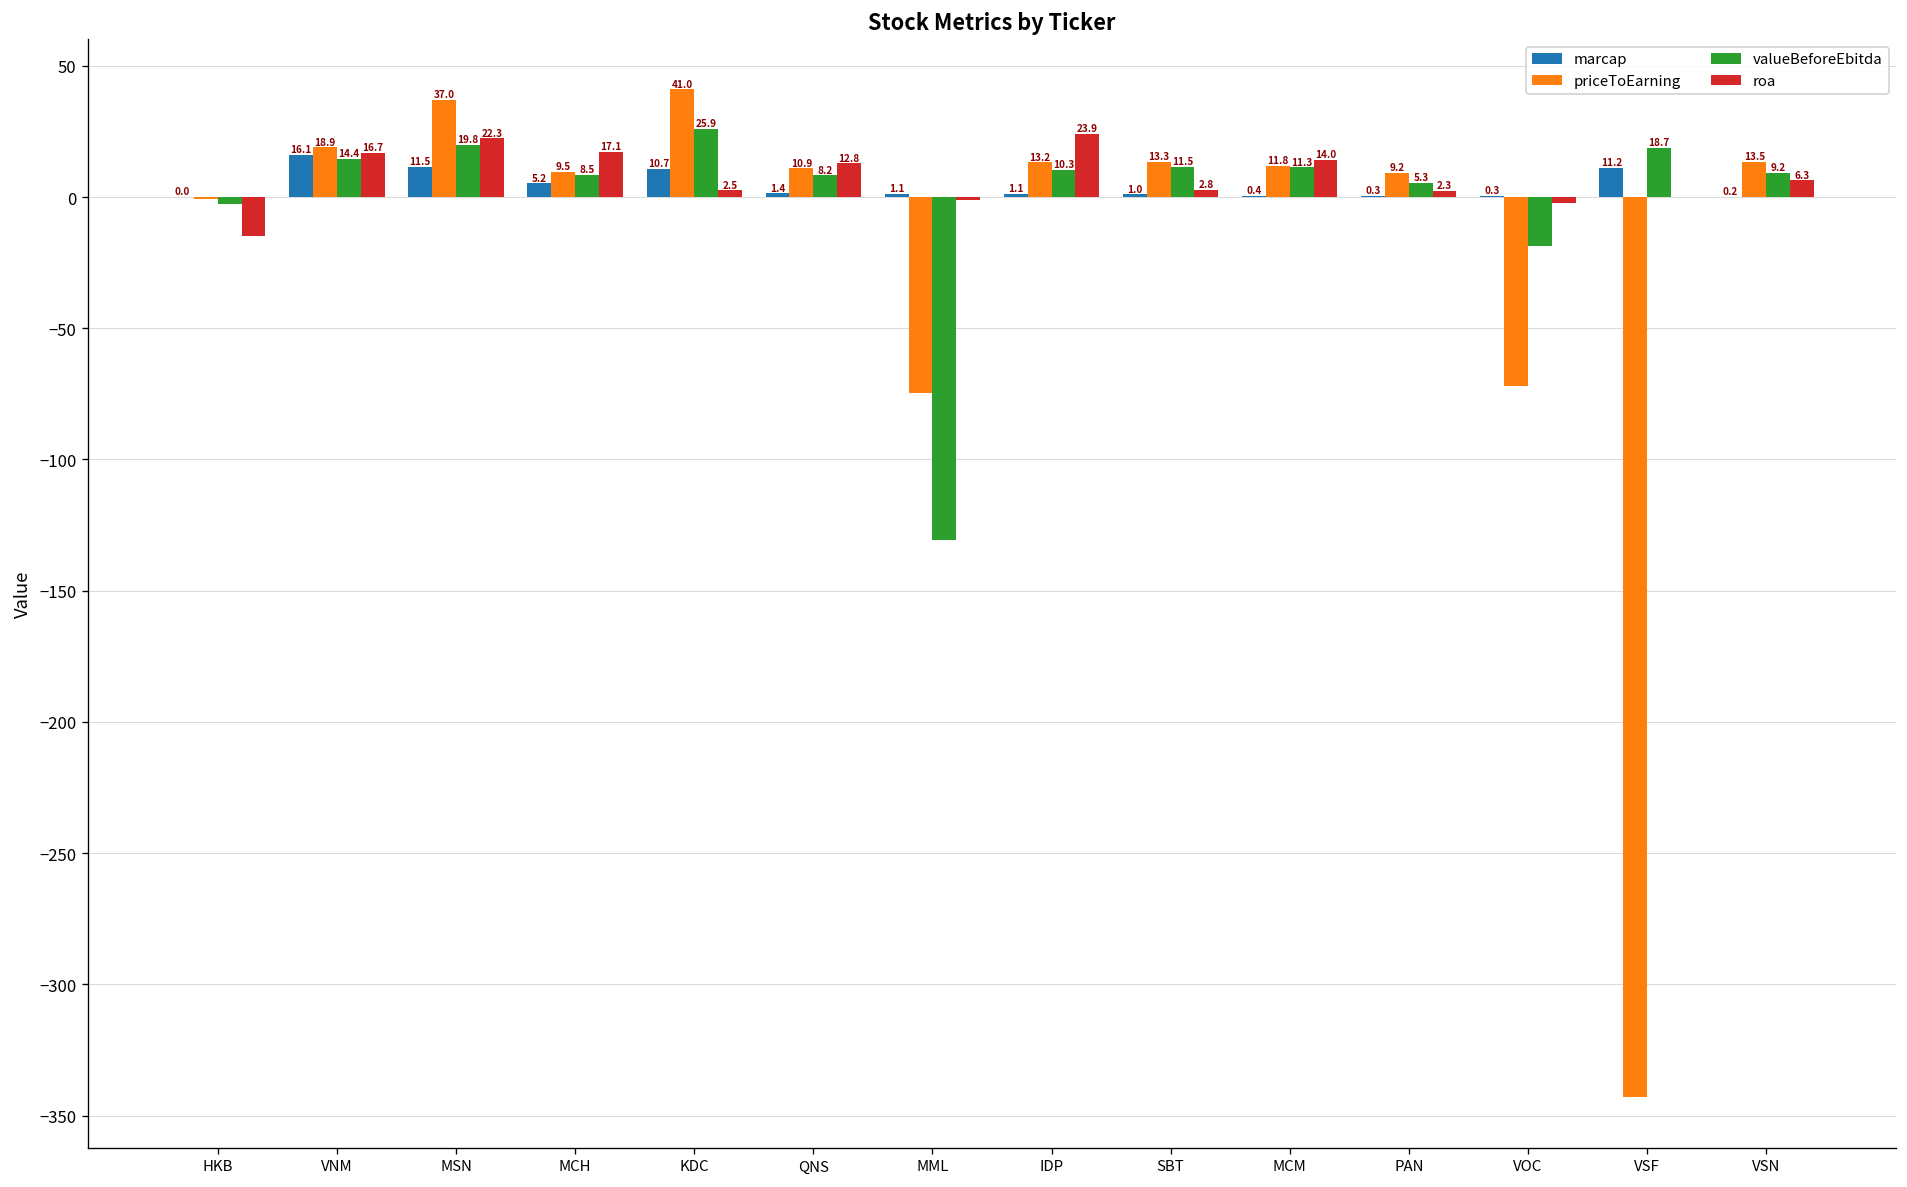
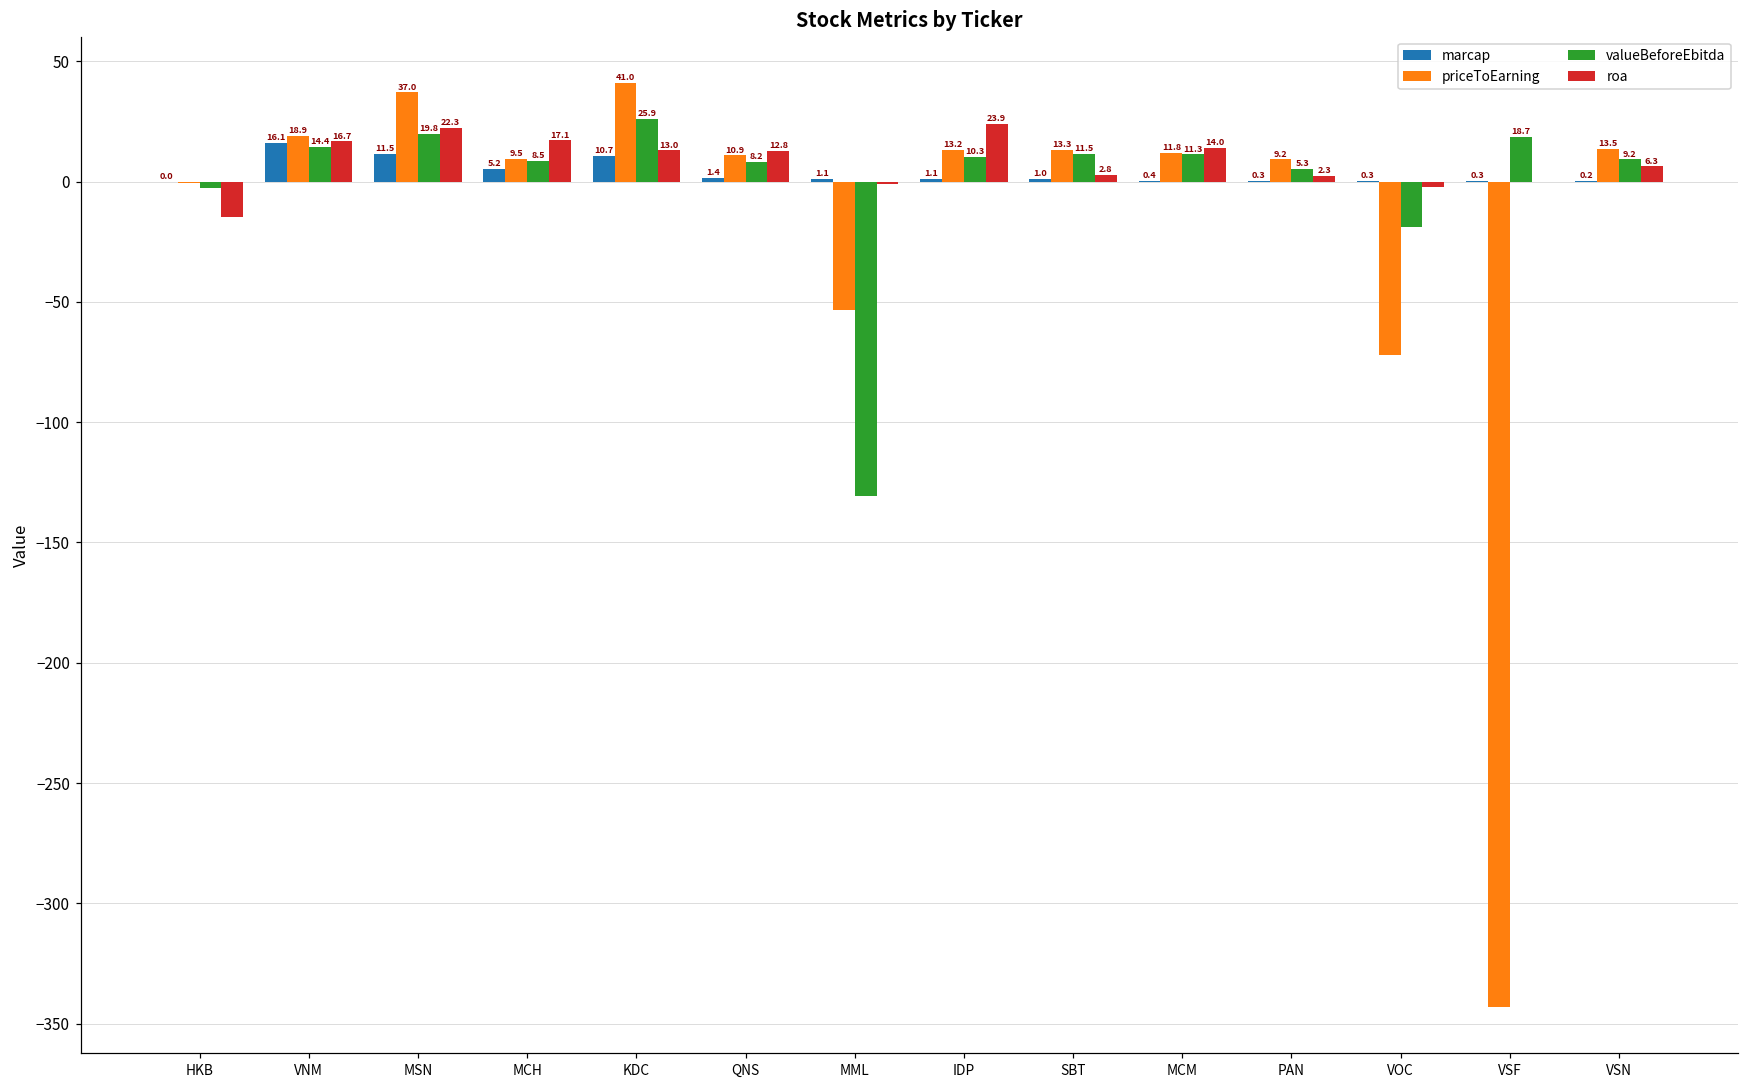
roa, KDC: 2.5 -> 13.0
priceToEarning, MML: -75 -> -53
marcap, VSF: 11.2 -> 0.3
